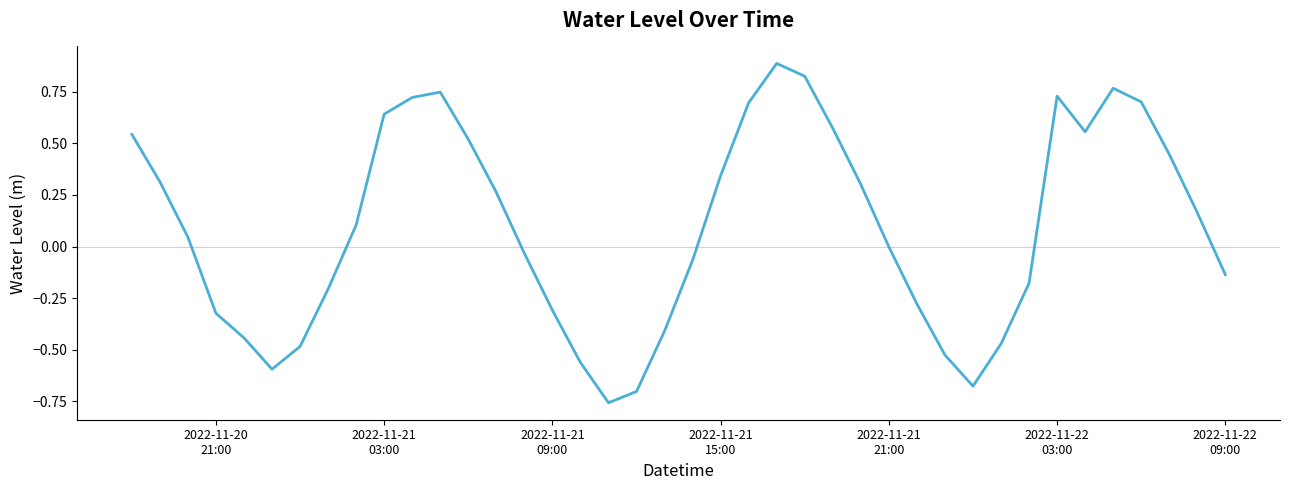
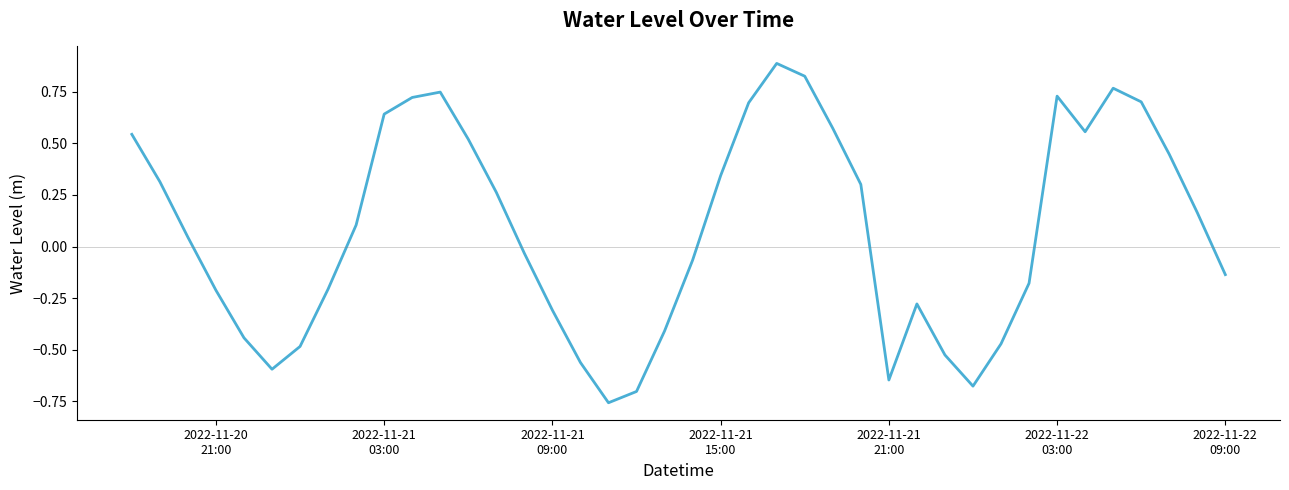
2022-11-20 21:00: -0.32 -> -0.21
2022-11-21 21:00: 0.00 -> -0.65
